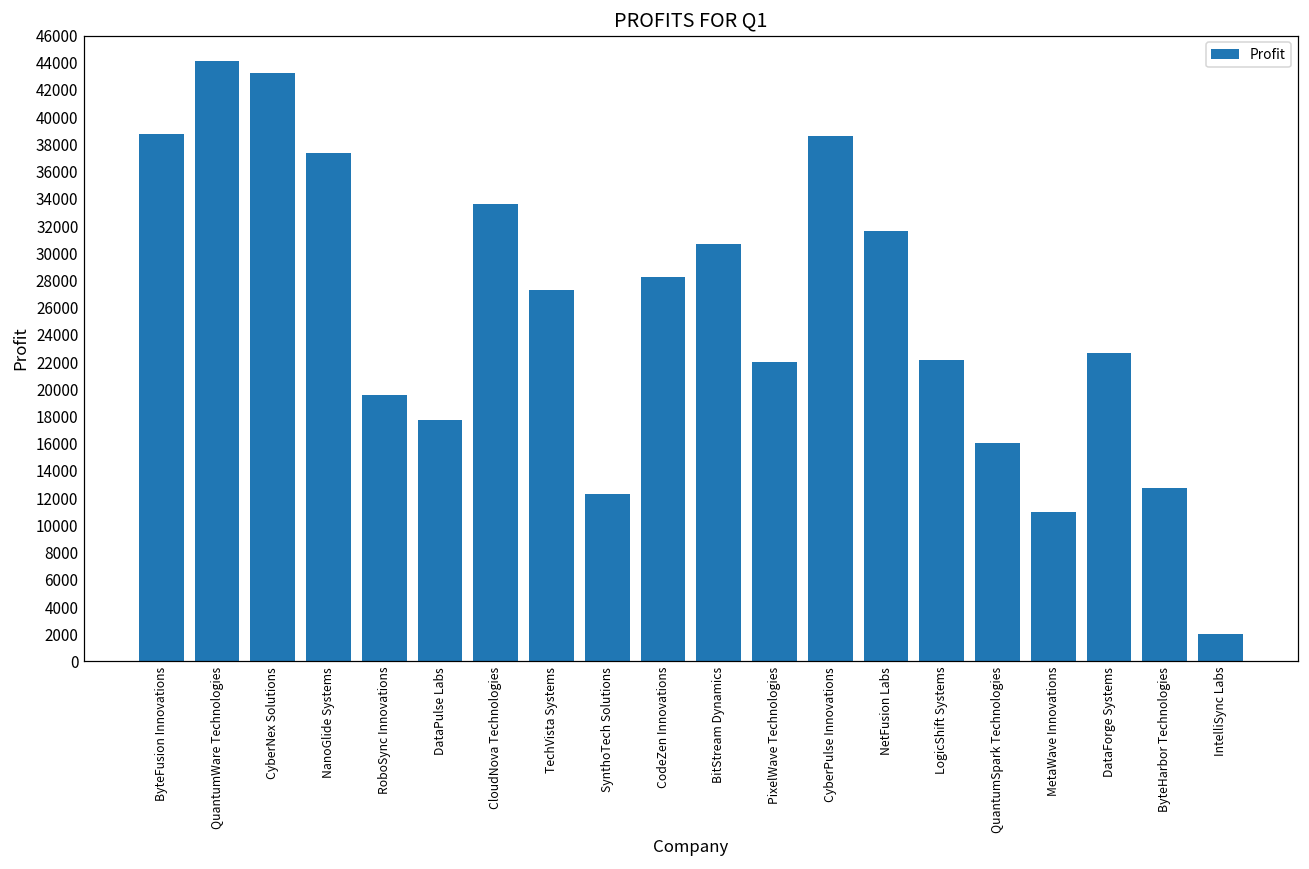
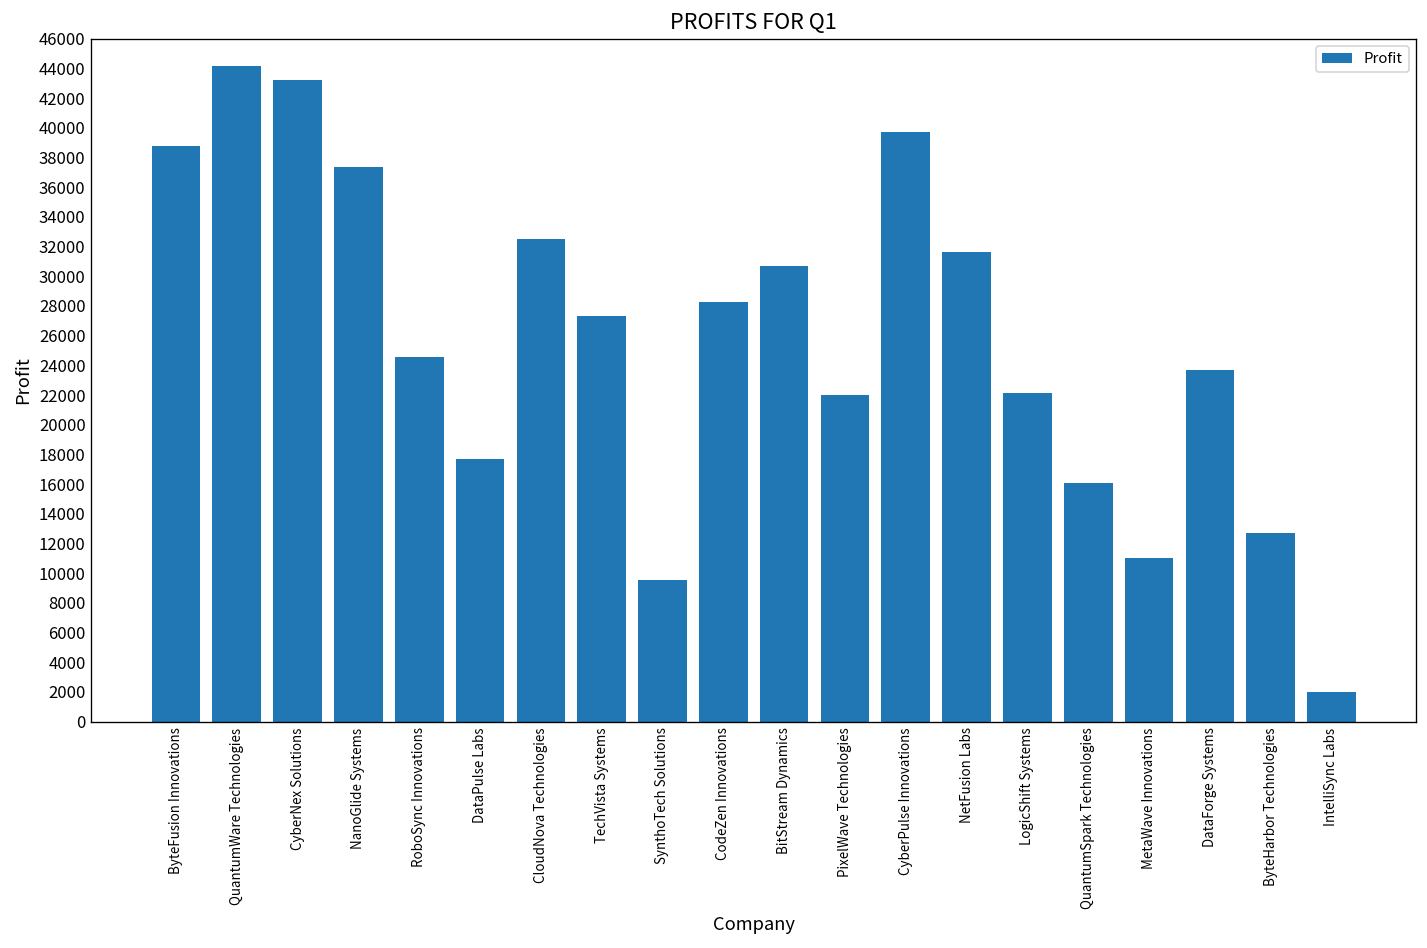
RoboSync Innovations: 19600 -> 24600
CloudNova Technologies: 33600 -> 32500
SynthoTech Solutions: 12300 -> 9500
CyberPulse Innovations: 38600 -> 39700
DataForge Systems: 22700 -> 23700
